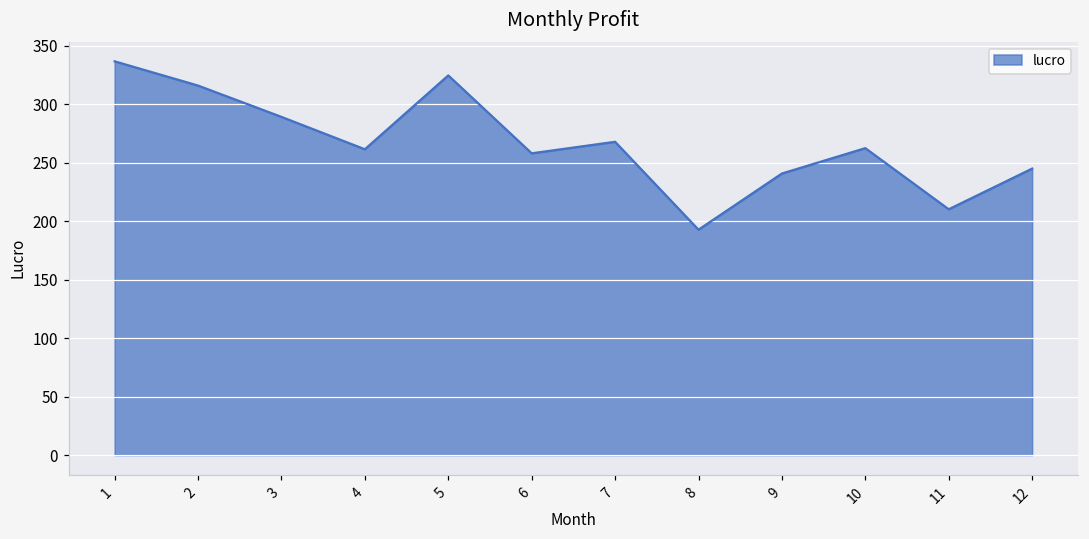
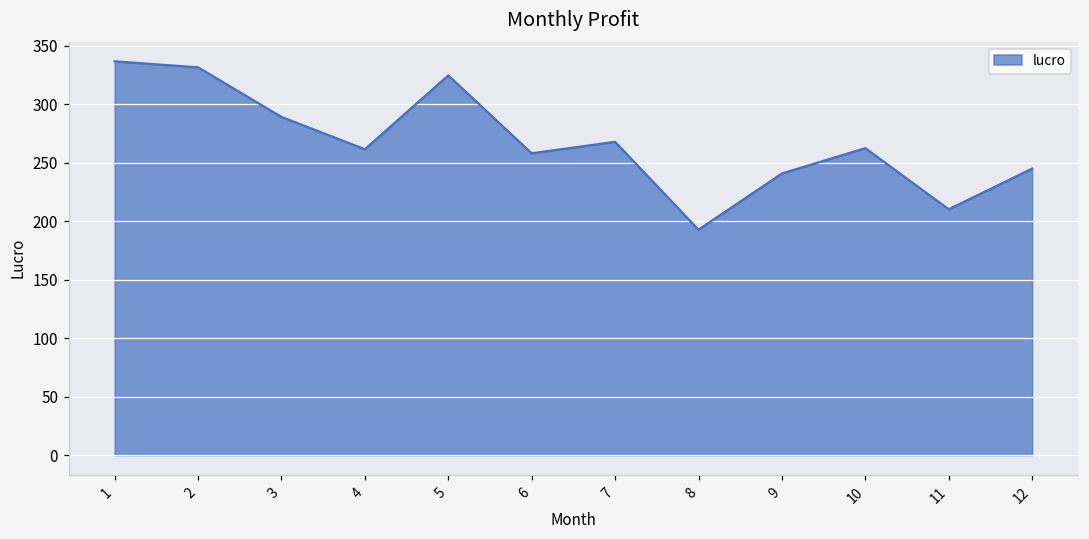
2: 316 -> 332
